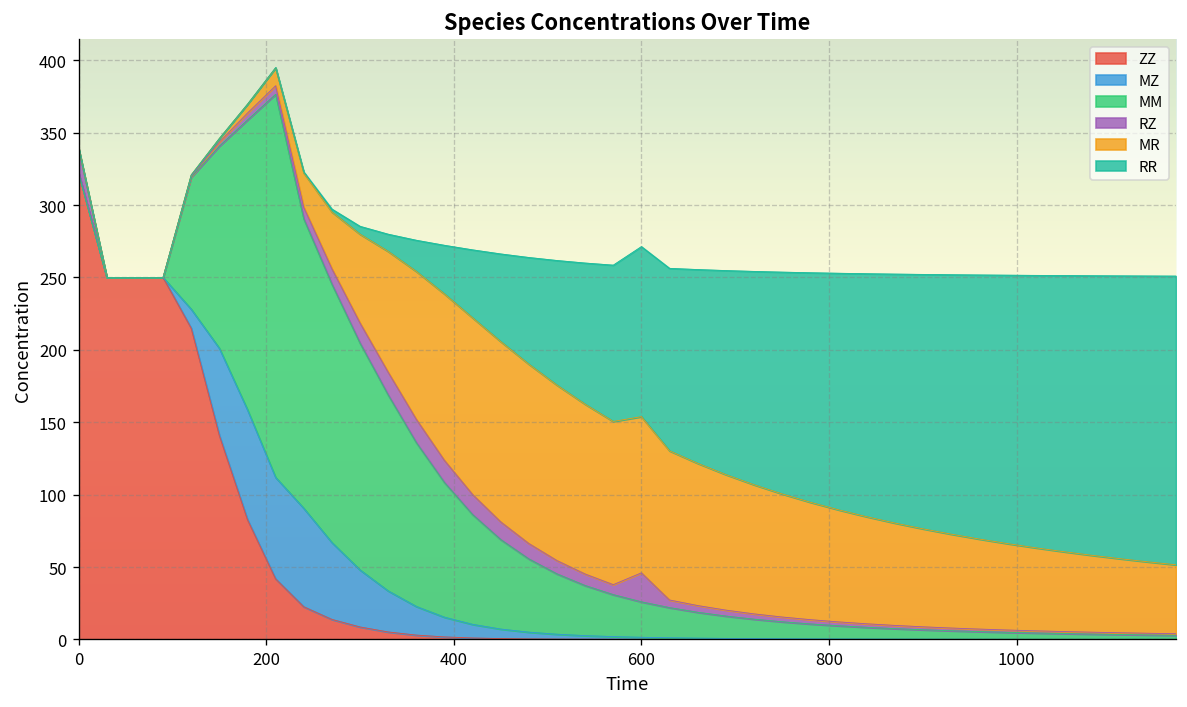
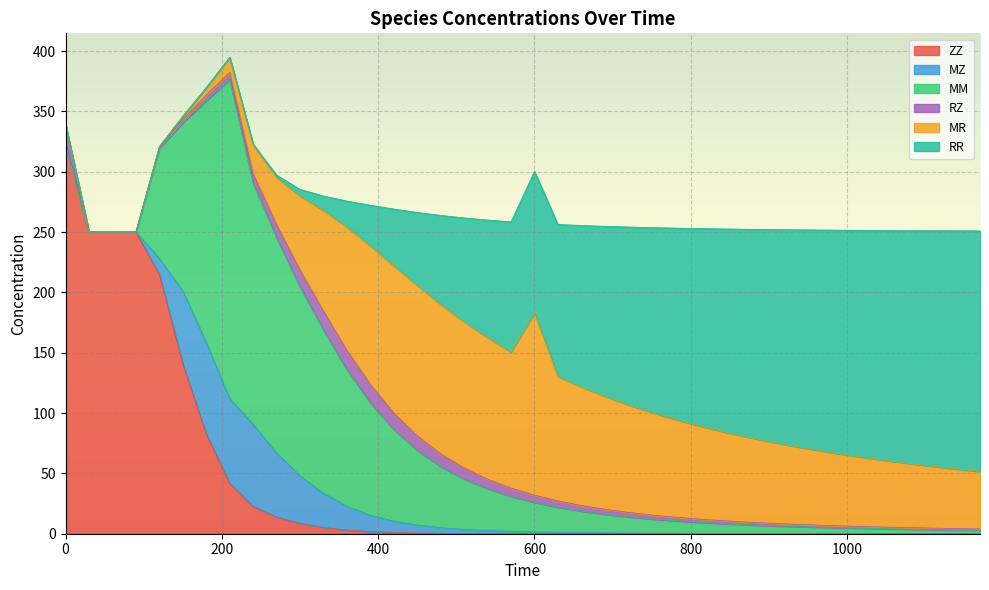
RZ, 600: 20 -> 6
MR, 600: 108 -> 151
